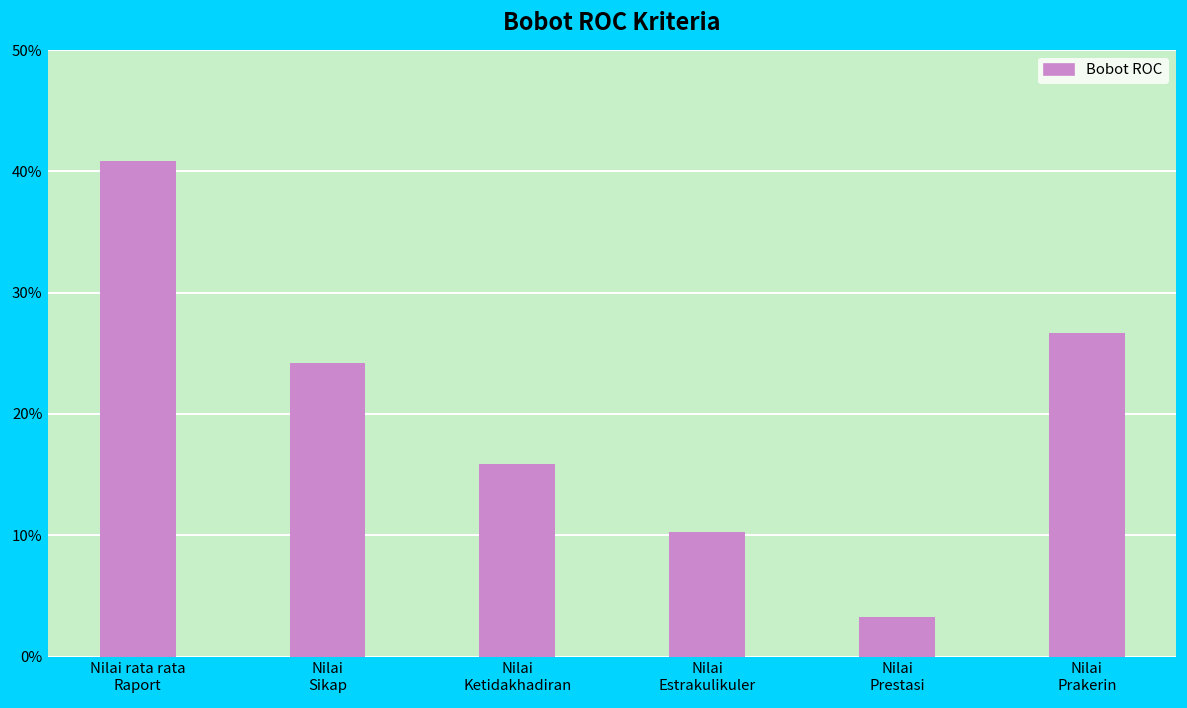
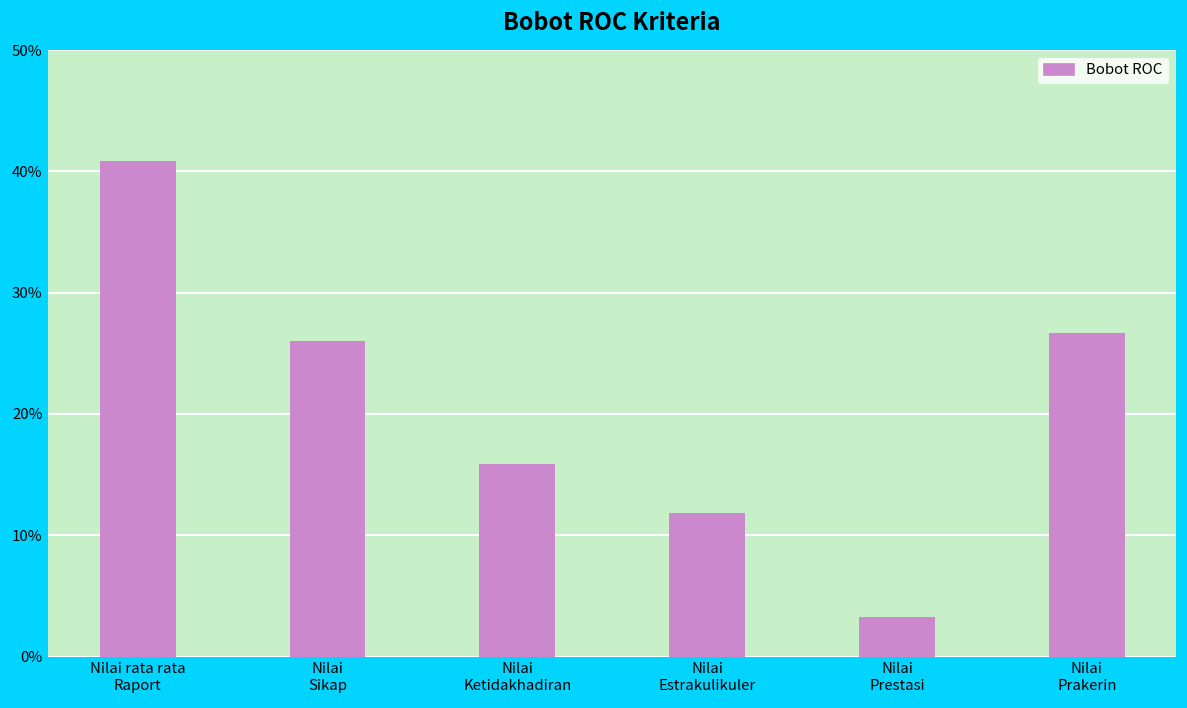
Nilai Sikap: 24.2% -> 26.0%
Nilai Estrakulikuler: 10.3% -> 11.9%
